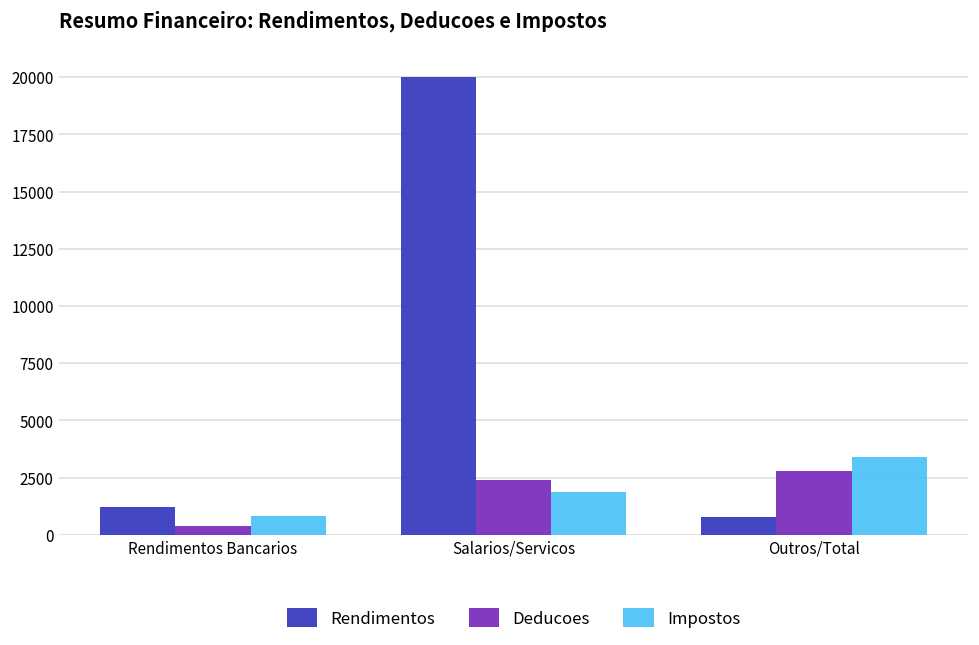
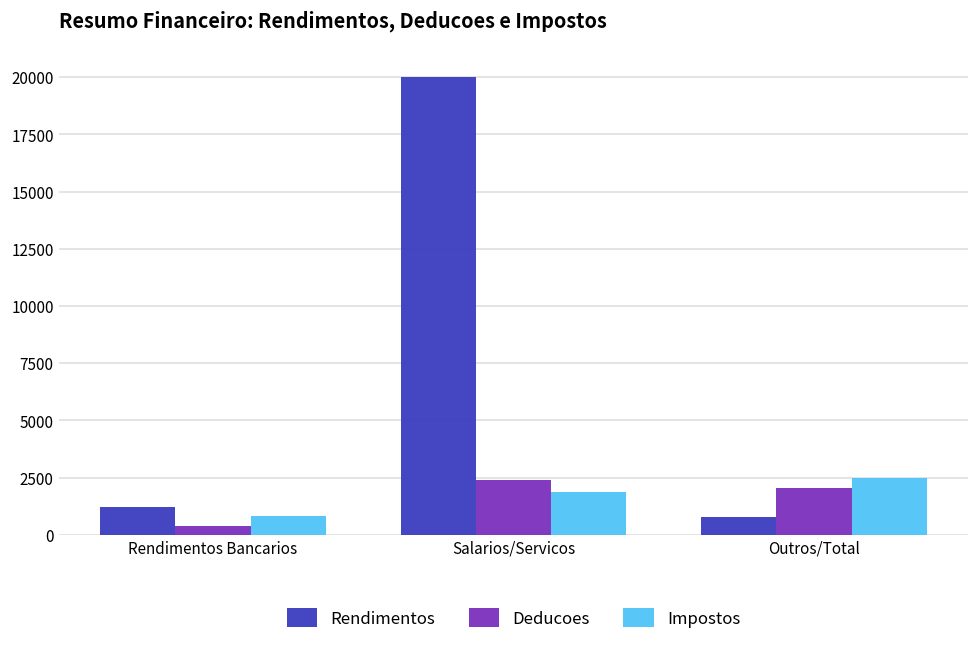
Deducoes, Outros/Total: 2800 -> 2100
Impostos, Outros/Total: 3400 -> 2500
